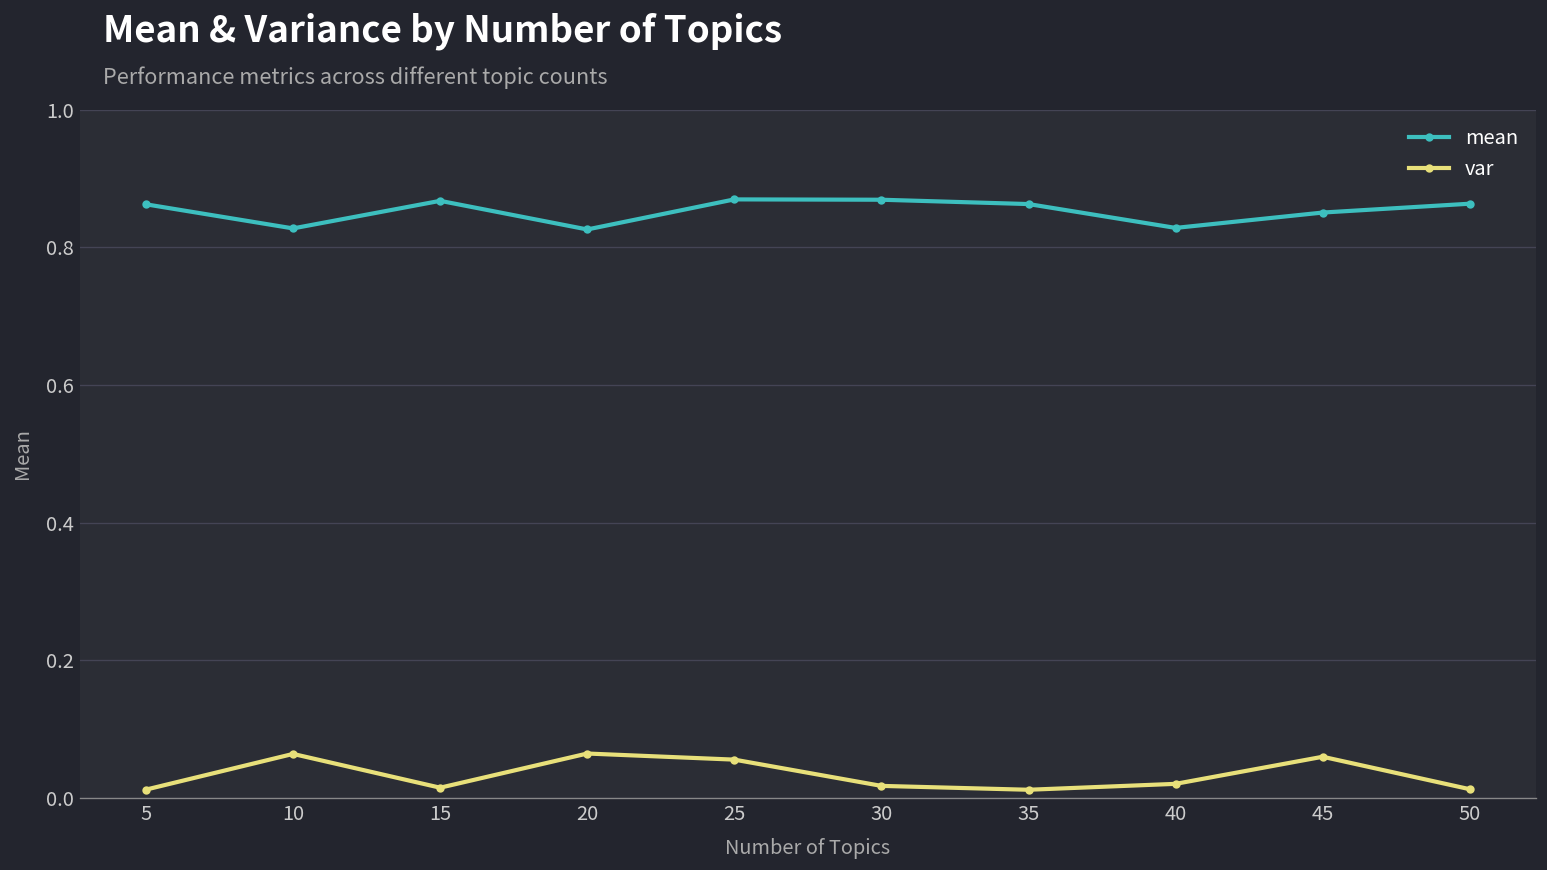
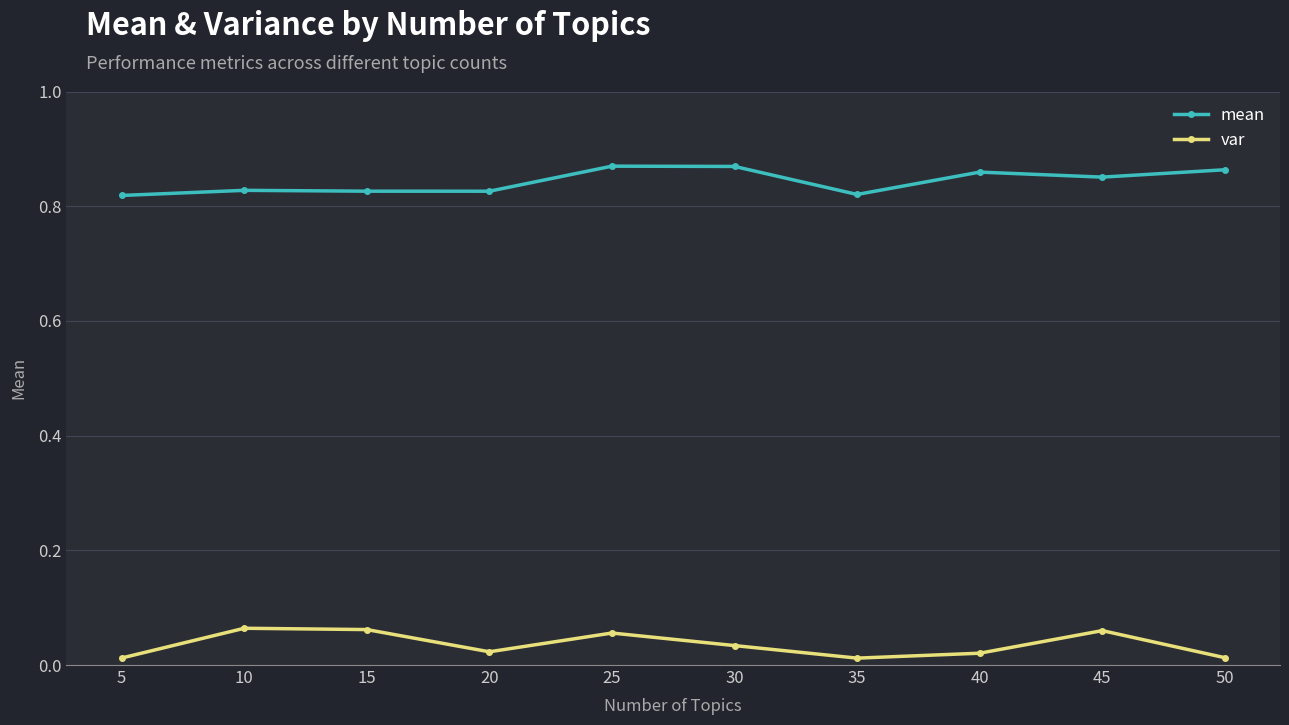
mean, 5: 0.86 -> 0.82
mean, 15: 0.87 -> 0.83
var, 15: 0.02 -> 0.06
var, 20: 0.06 -> 0.02
var, 30: 0.02 -> 0.03
mean, 35: 0.86 -> 0.82
mean, 40: 0.83 -> 0.86
